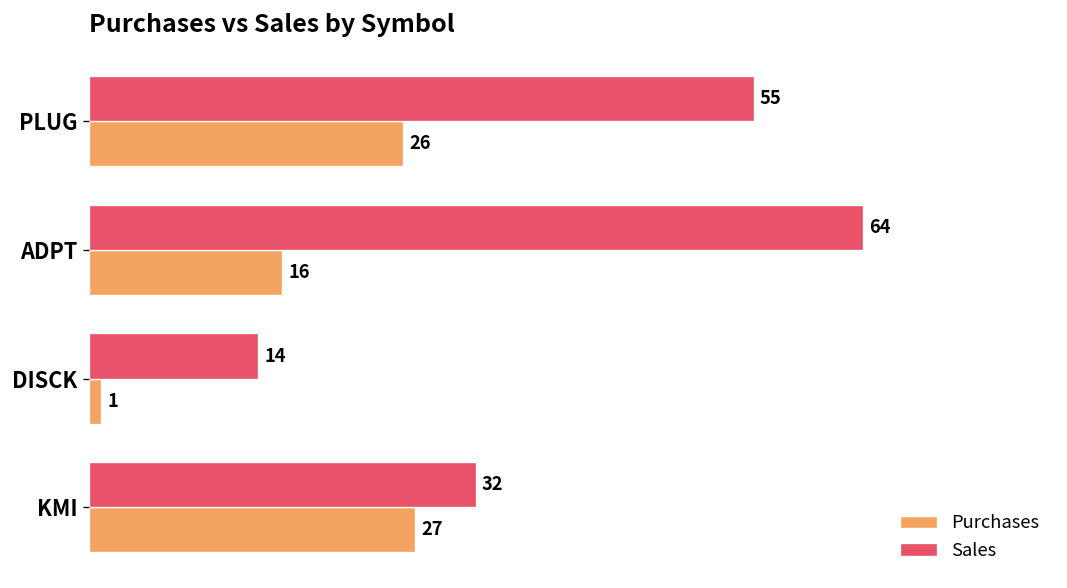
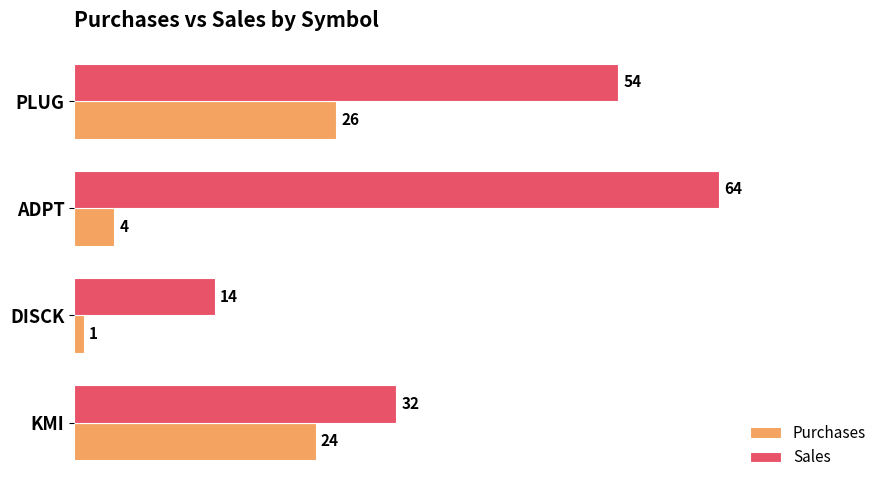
Sales, PLUG: 55 -> 54
Purchases, ADPT: 16 -> 4
Purchases, KMI: 27 -> 24
